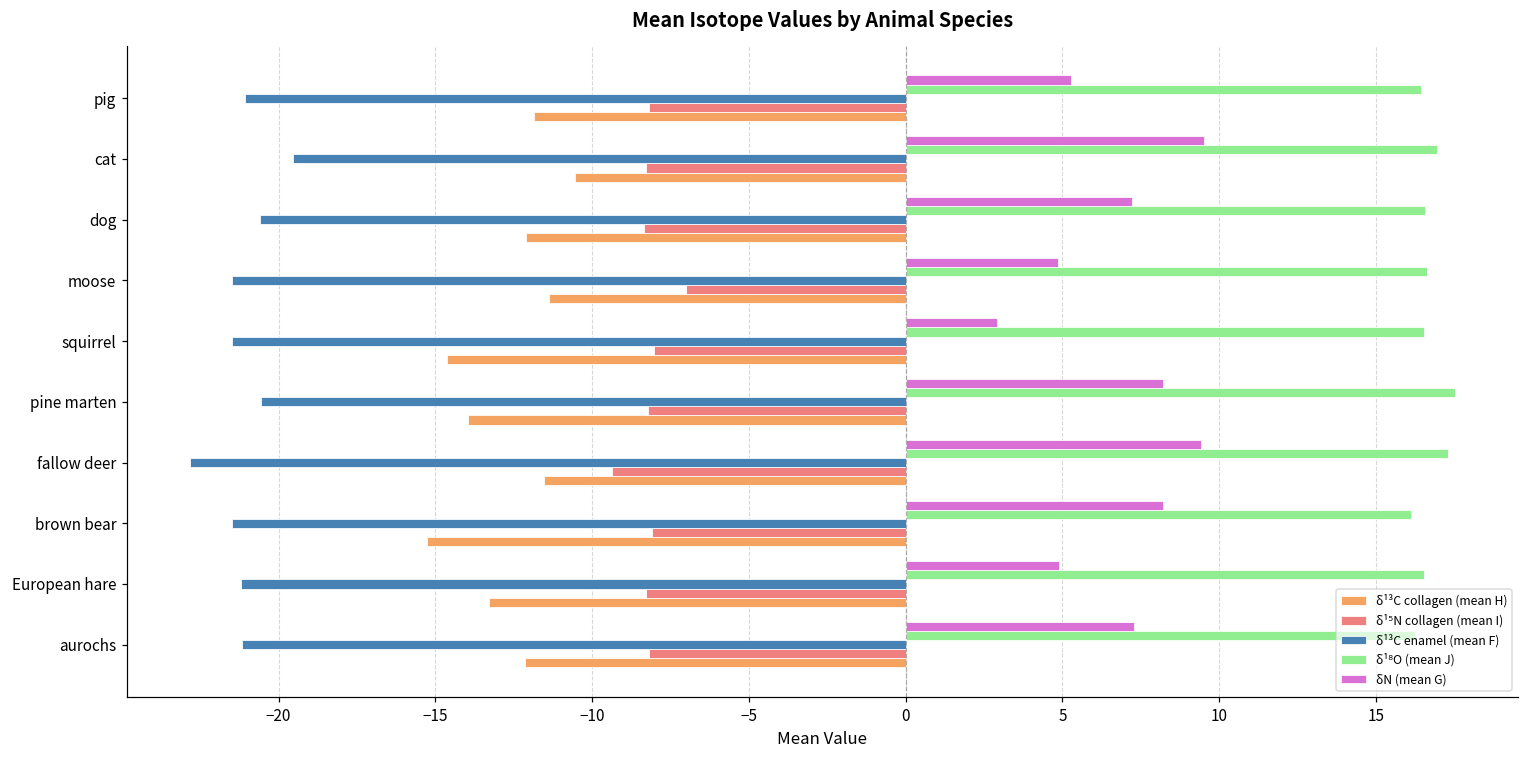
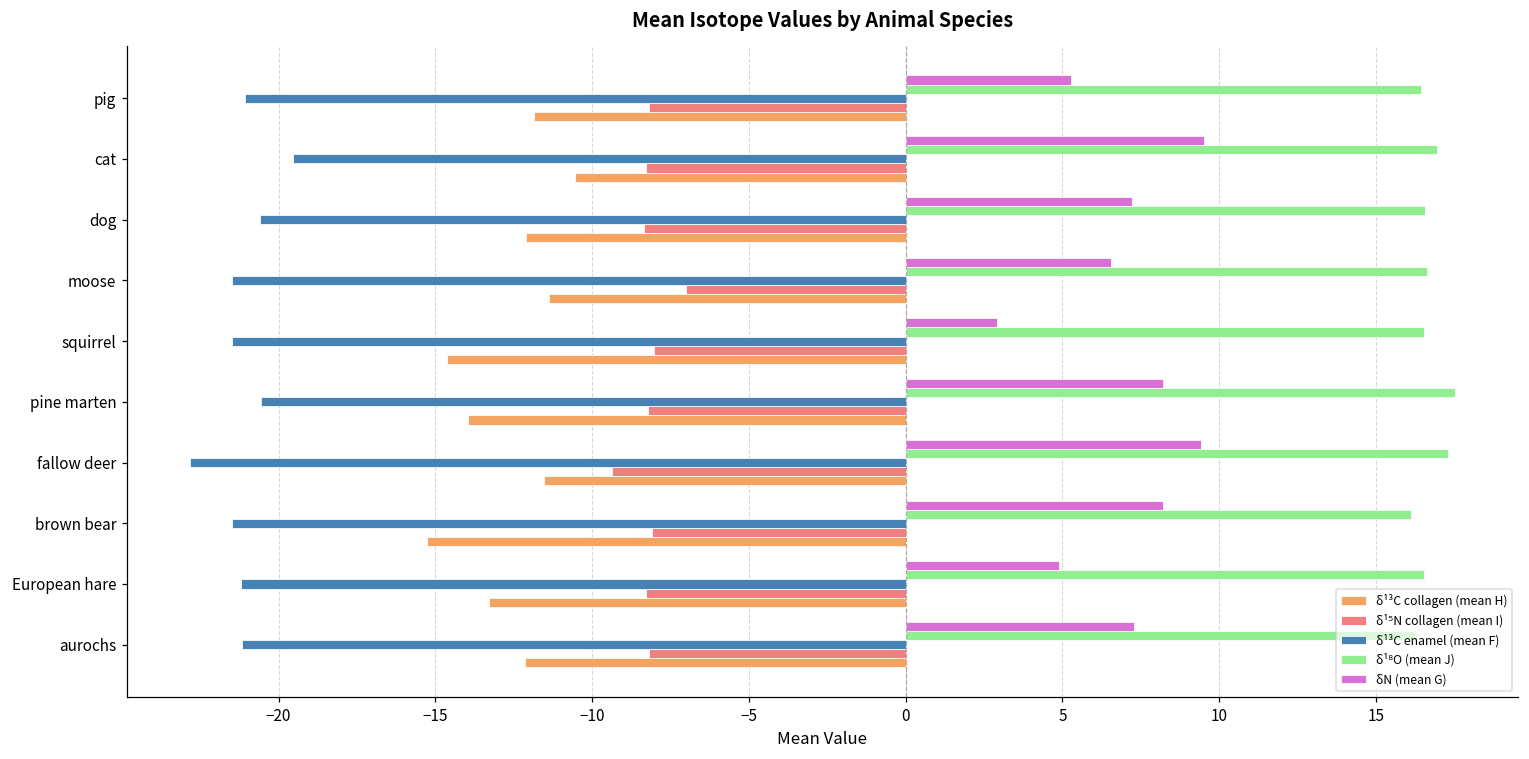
δN (mean G), moose: 4.9 -> 6.6
